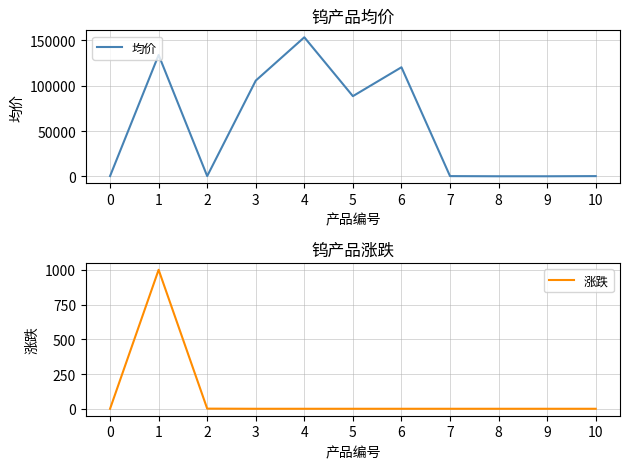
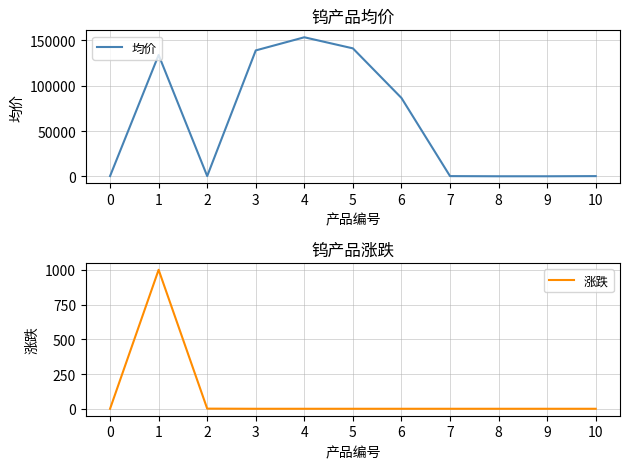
钨产品均价, 3: 110000 -> 140000
钨产品均价, 5: 90000 -> 140000
钨产品均价, 6: 120000 -> 90000
